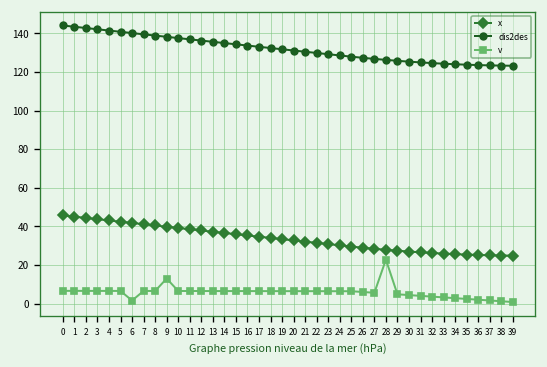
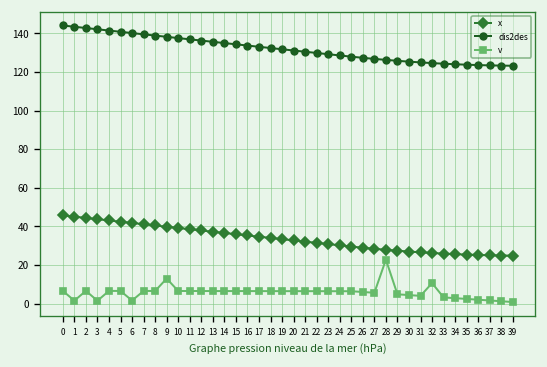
v, 1: 7 -> 1
v, 3: 7 -> 1
v, 32: 4 -> 11
